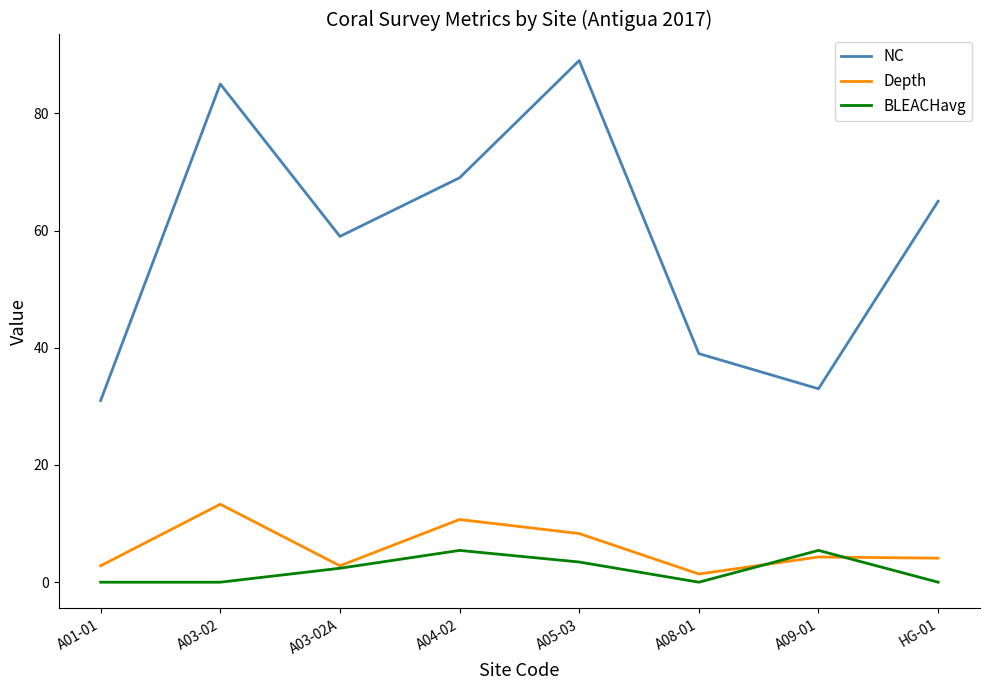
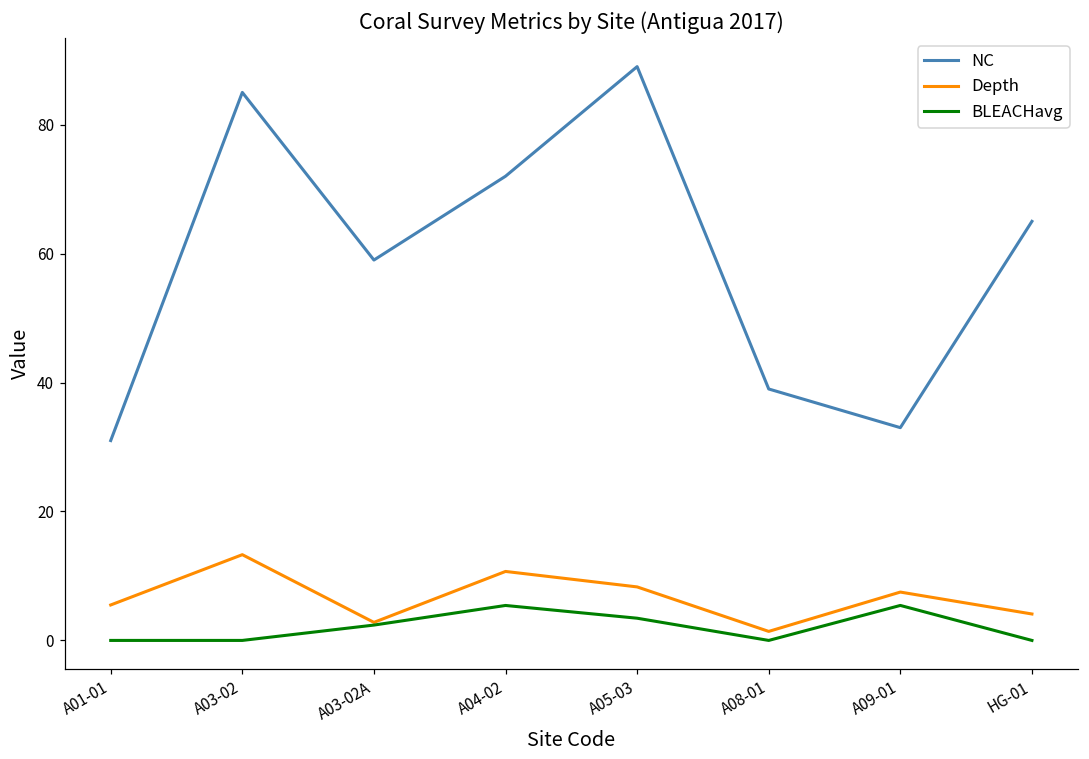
Depth, A01-01: 3 -> 6
NC, A04-02: 69 -> 72
Depth, A09-01: 4 -> 8
